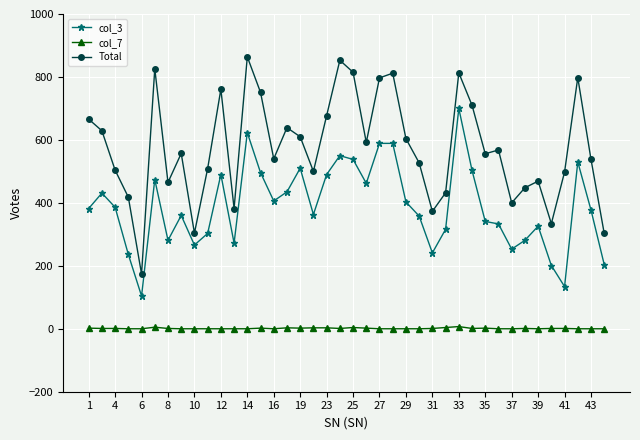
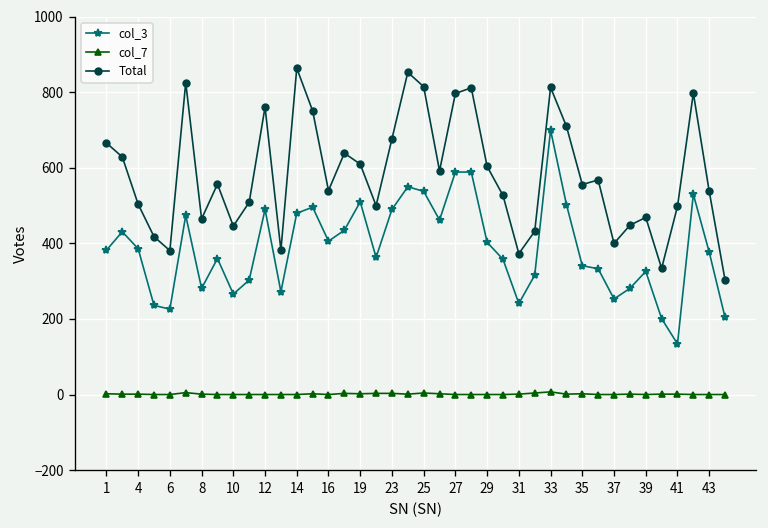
col_3, 6: 100 -> 230
Total, 6: 170 -> 380
Total, 10: 300 -> 450
col_3, 14: 620 -> 480
